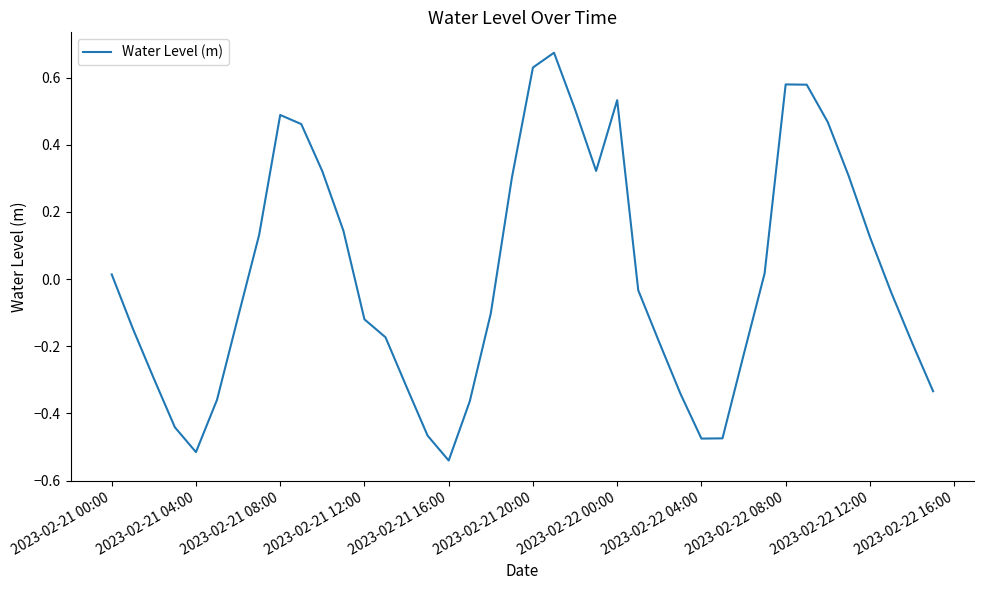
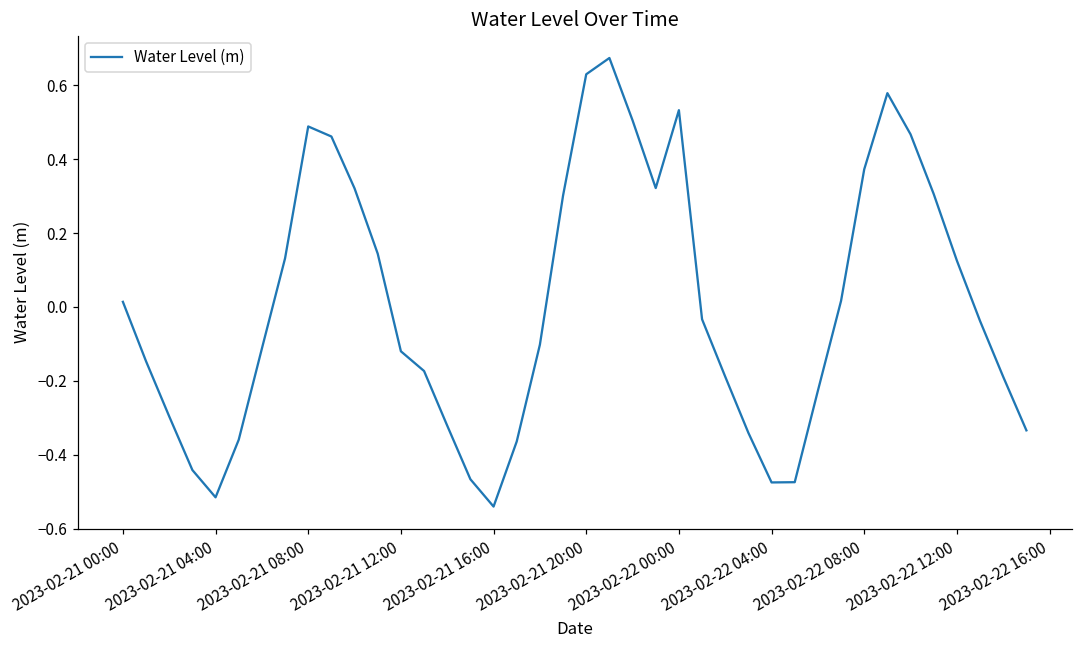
2023-02-22 08:00: 0.58 -> 0.37
